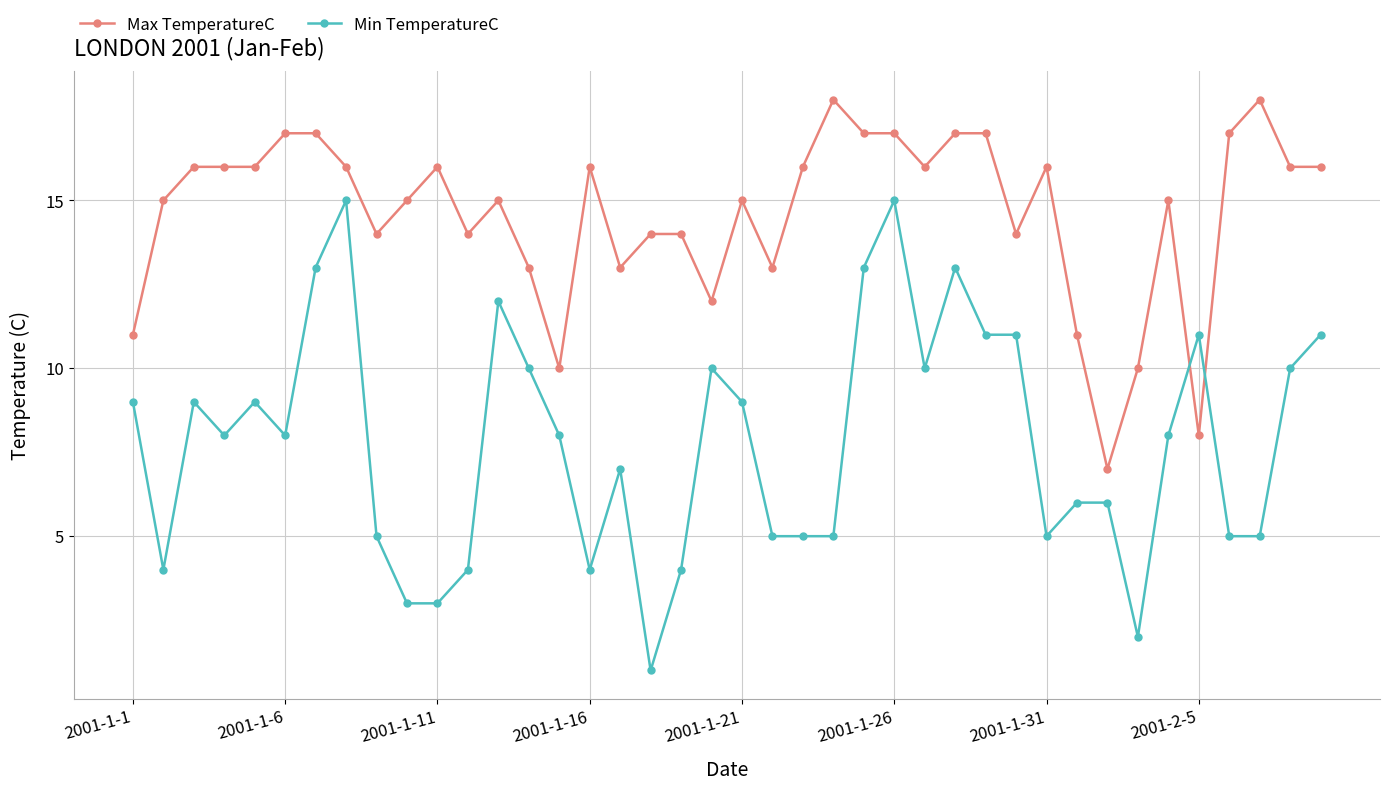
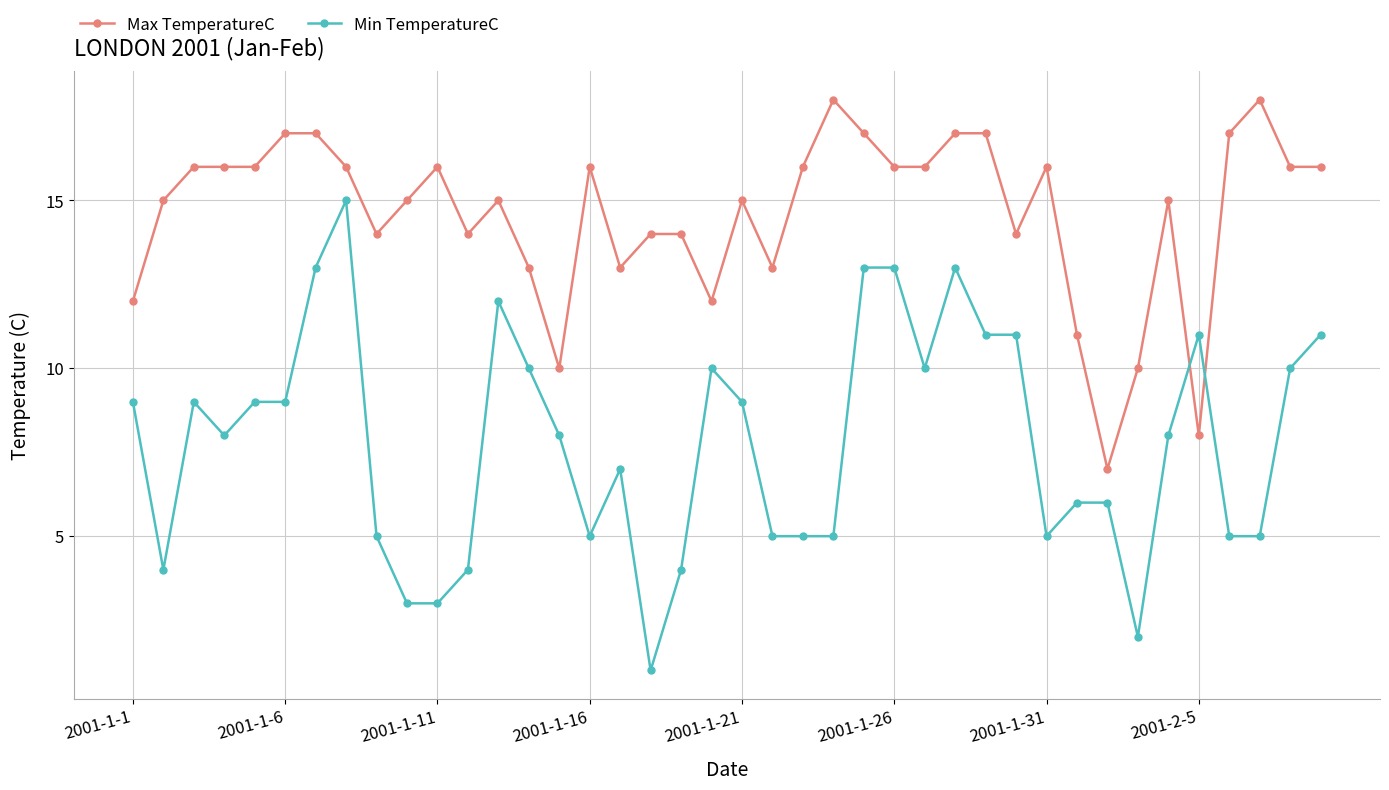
Max TemperatureC, 2001-1-1: 11 -> 12
Min TemperatureC, 2001-1-6: 8 -> 9
Min TemperatureC, 2001-1-16: 4 -> 5
Max TemperatureC, 2001-1-26: 17 -> 16
Min TemperatureC, 2001-1-26: 15 -> 13
